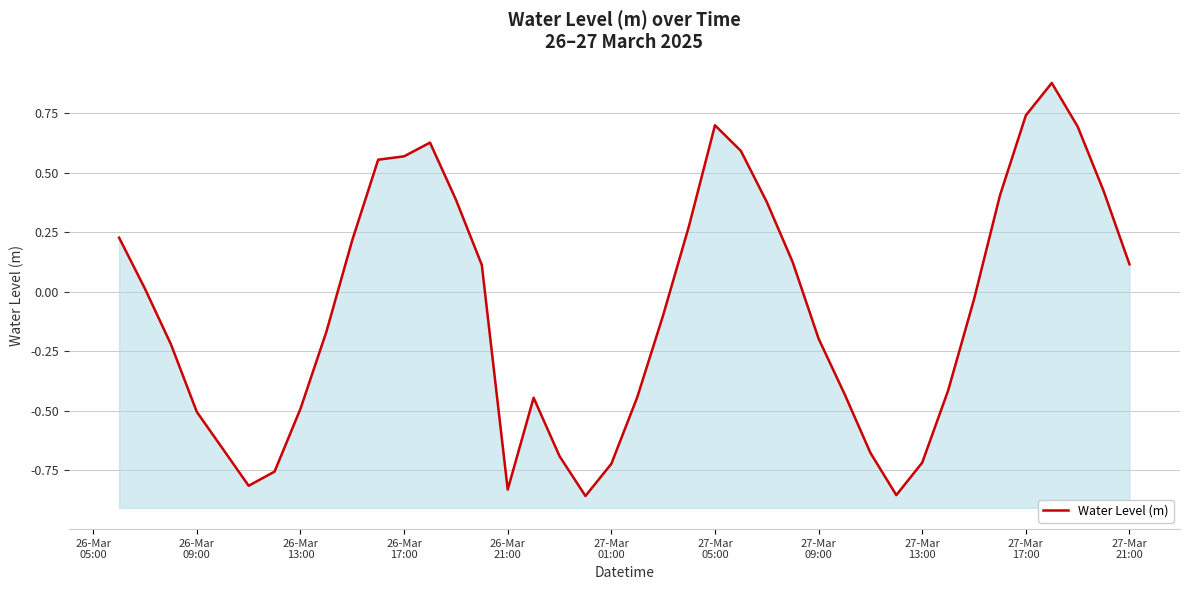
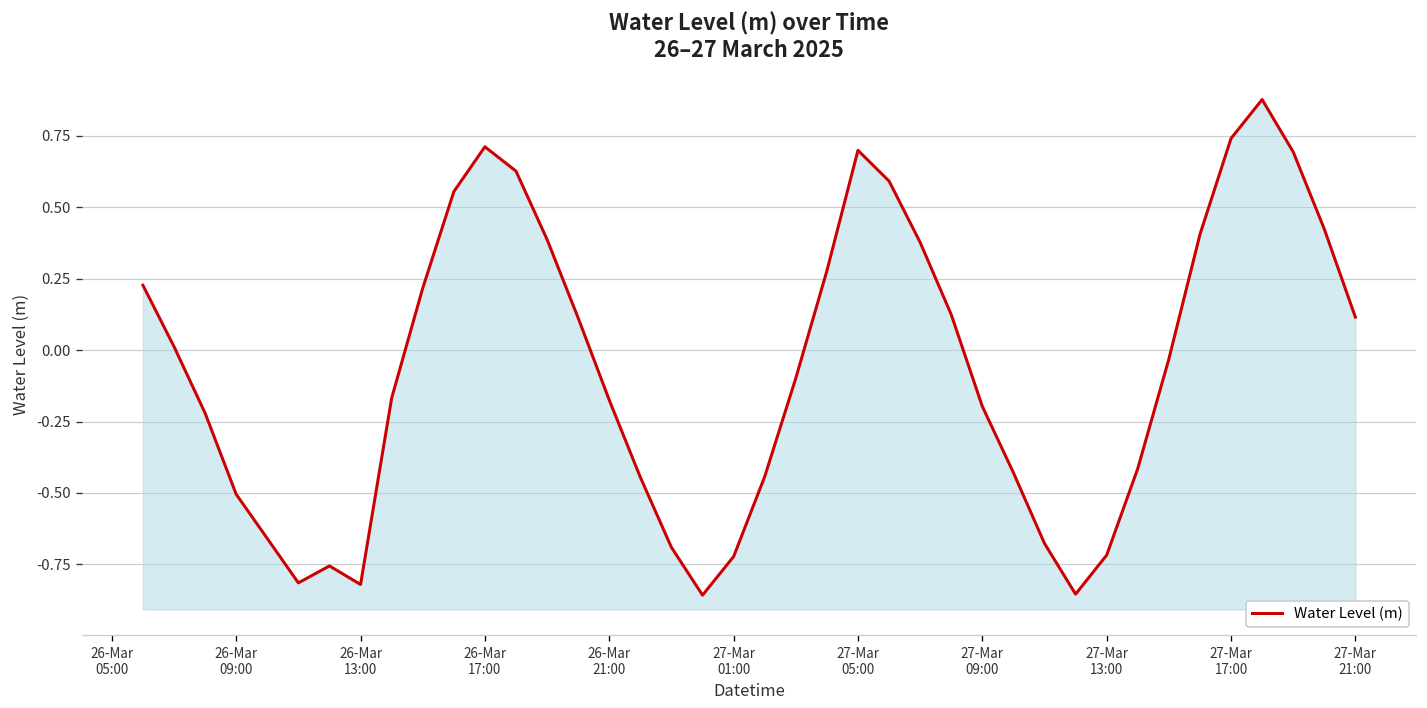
26-Mar 13:00: -0.49 -> -0.82
26-Mar 17:00: 0.57 -> 0.71
26-Mar 21:00: -0.83 -> -0.18
